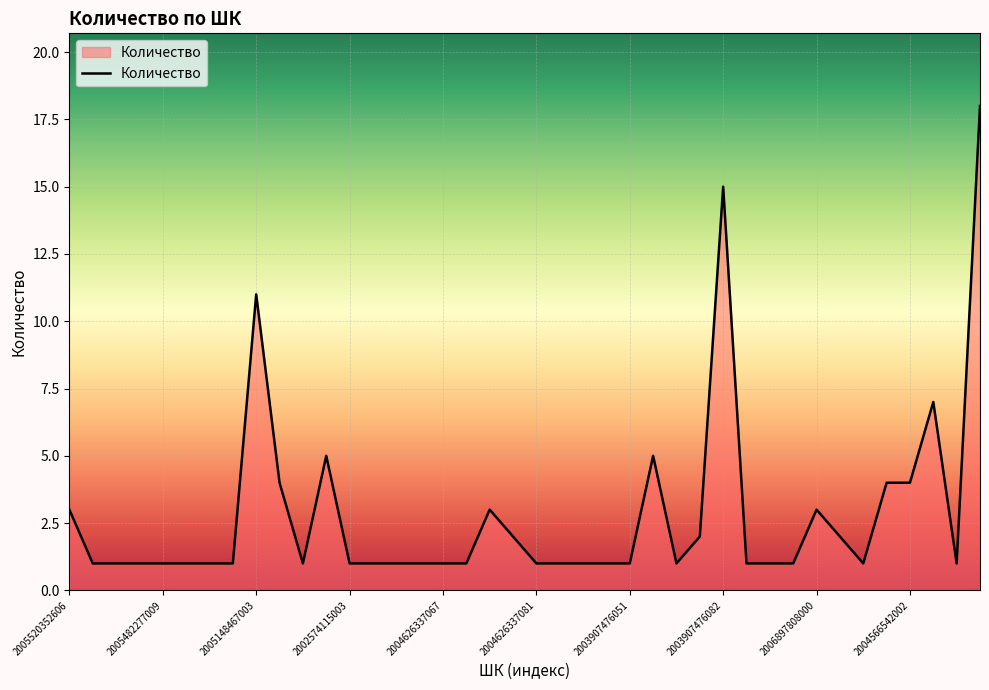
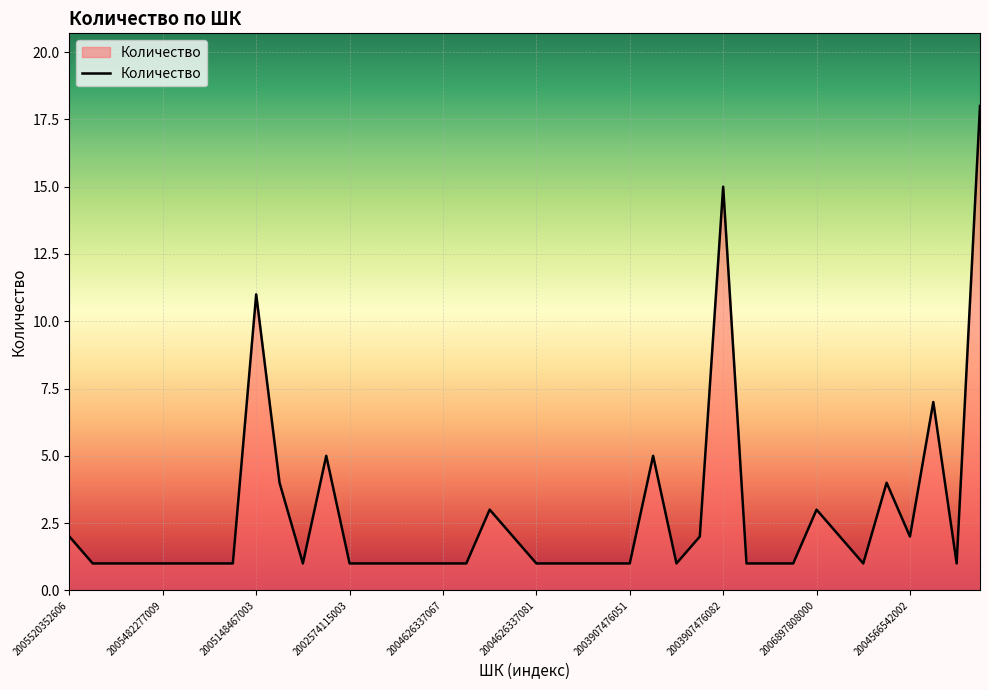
2005520352606: 3 -> 2
2004566542002: 4 -> 2
